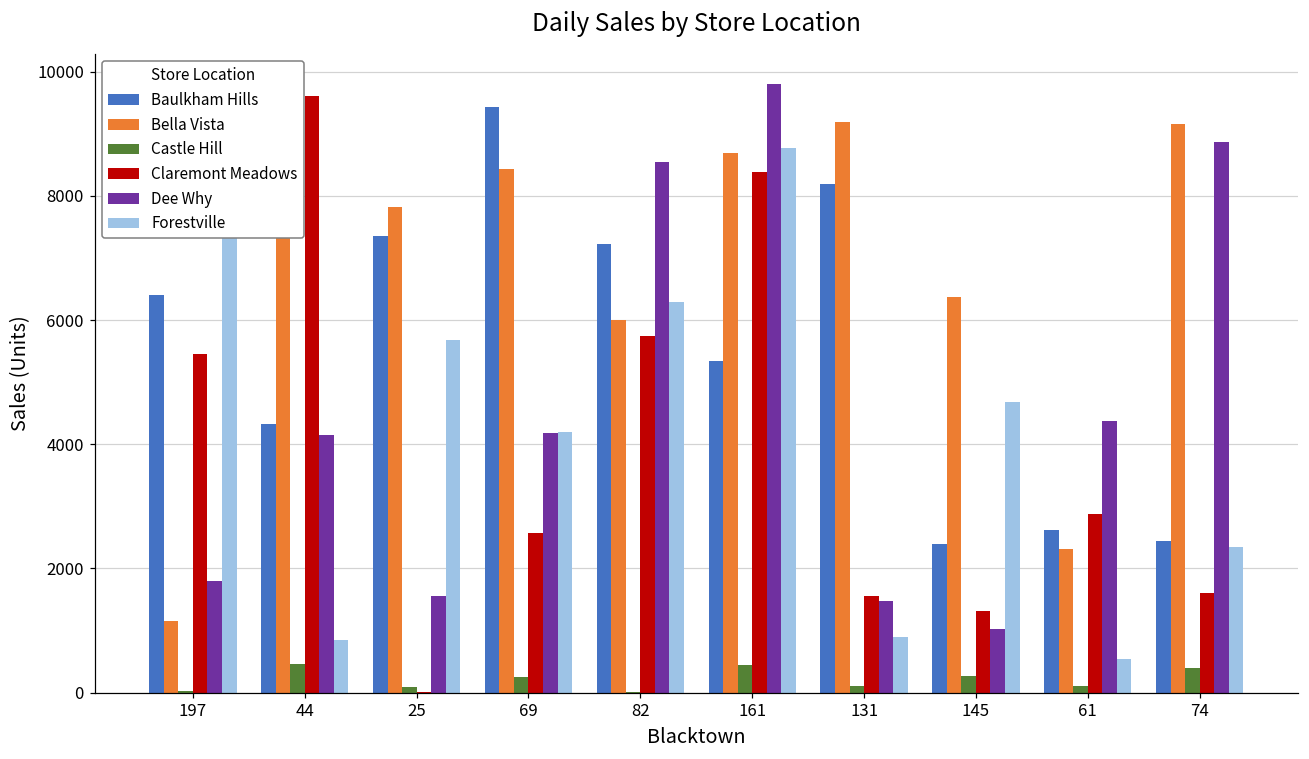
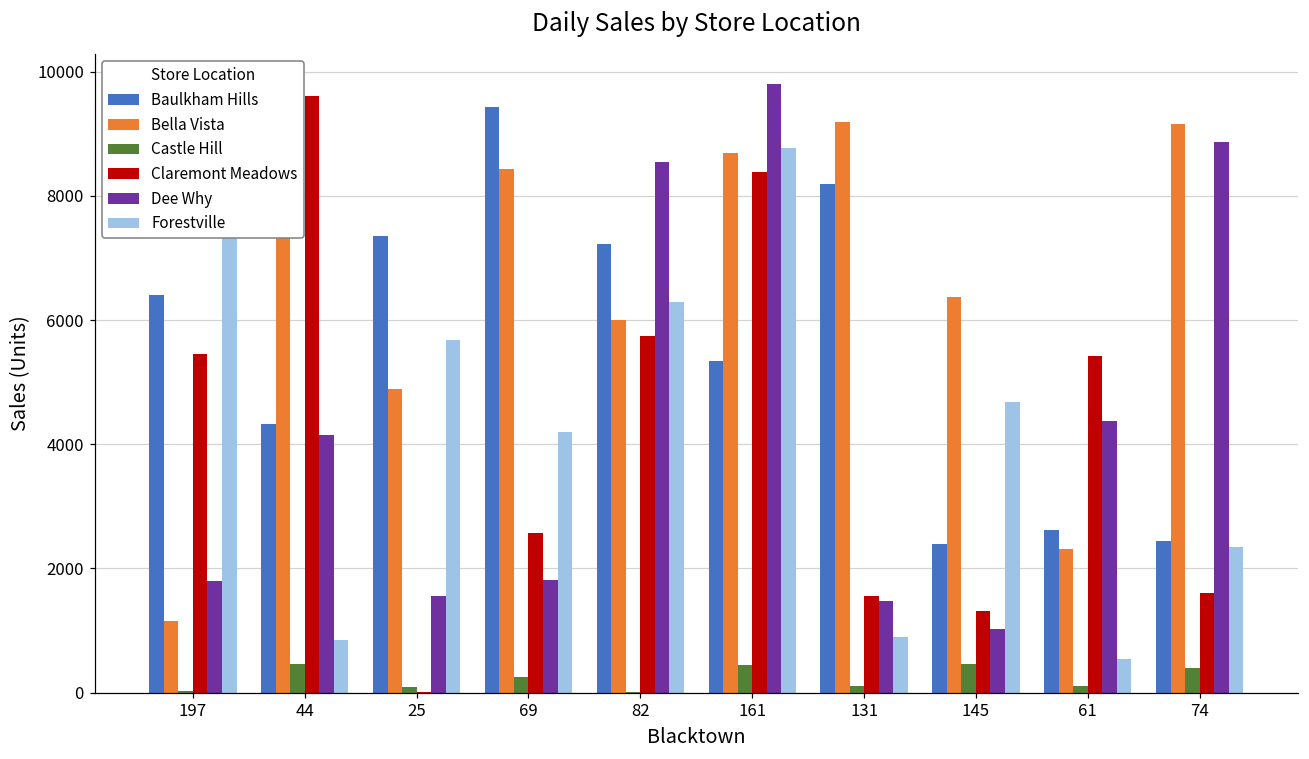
Bella Vista, 25: 7800 -> 4900
Dee Why, 69: 4200 -> 1800
Castle Hill, 145: 300 -> 500
Claremont Meadows, 61: 2900 -> 5400
